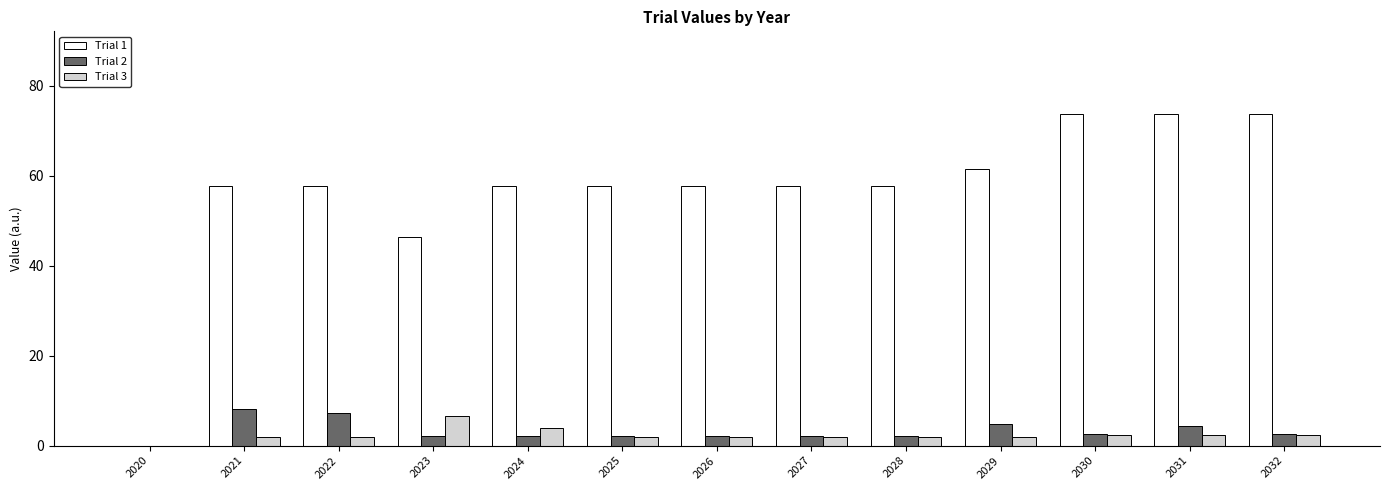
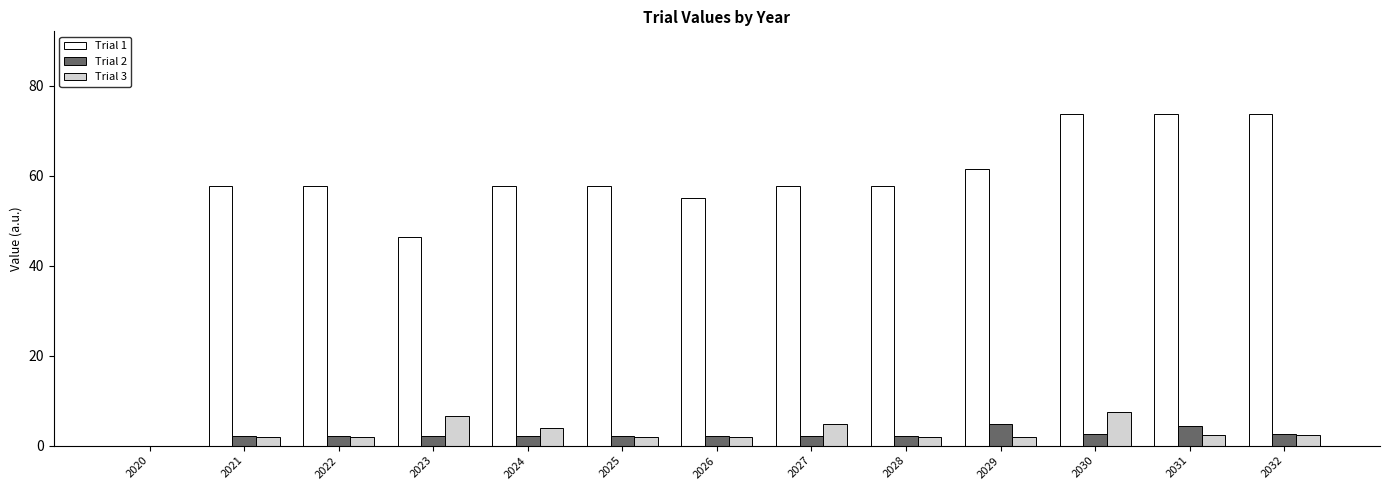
Trial 2, 2021: 8 -> 2
Trial 2, 2022: 7 -> 2
Trial 1, 2026: 58 -> 55
Trial 3, 2027: 2 -> 5
Trial 3, 2030: 2 -> 7
